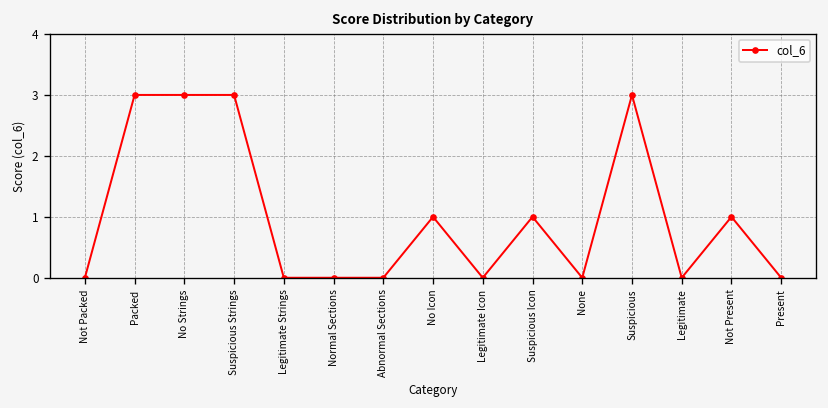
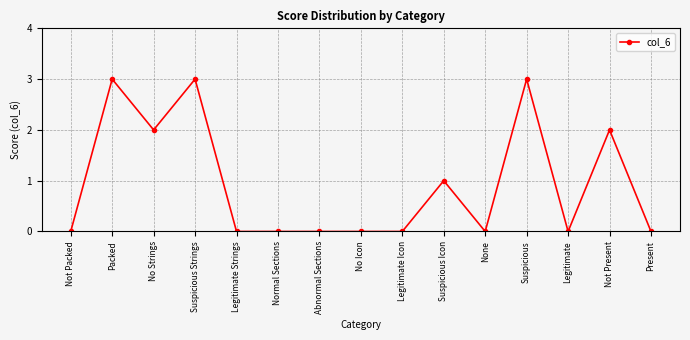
No Strings: 3 -> 2
No Icon: 1 -> 0
Not Present: 1 -> 2
